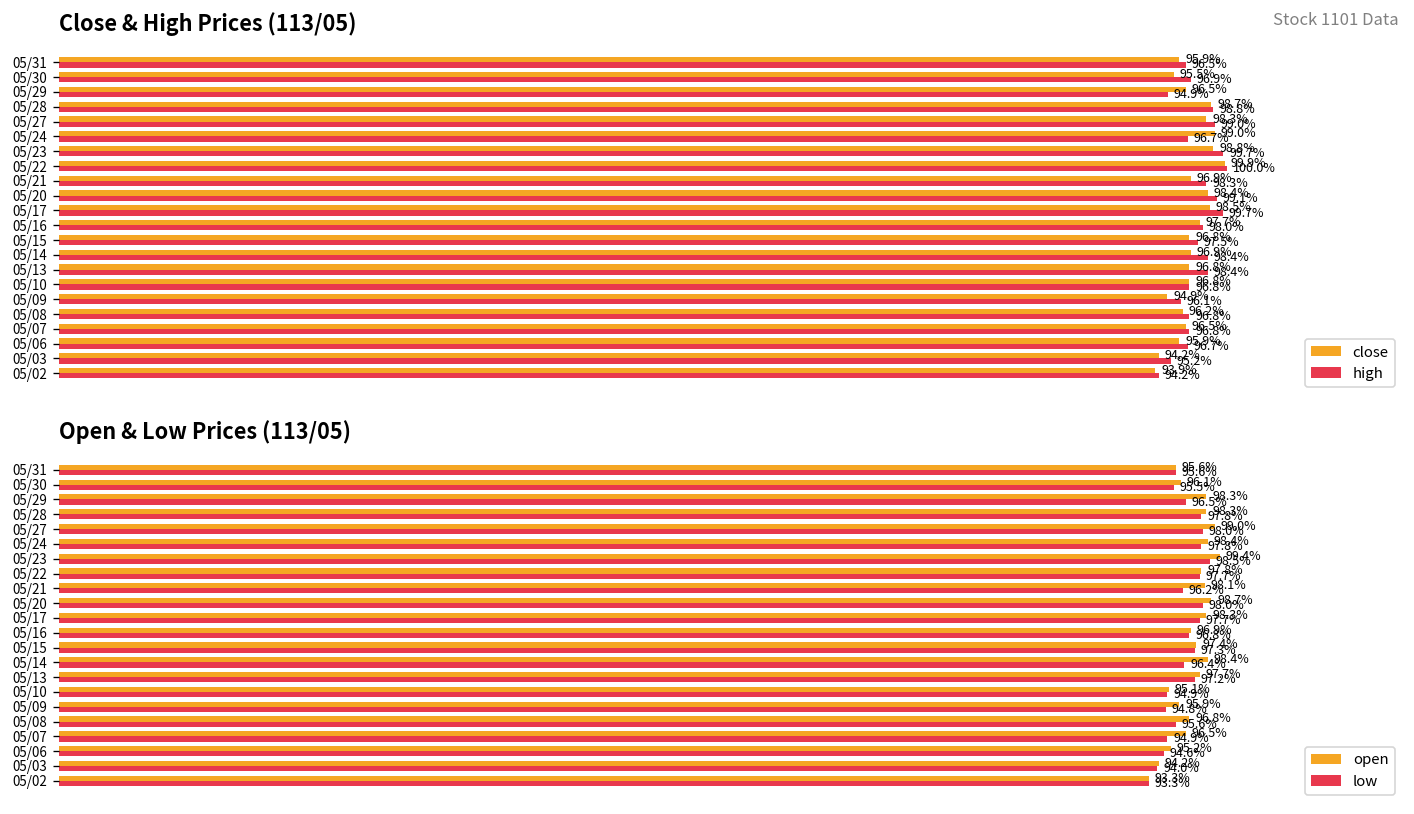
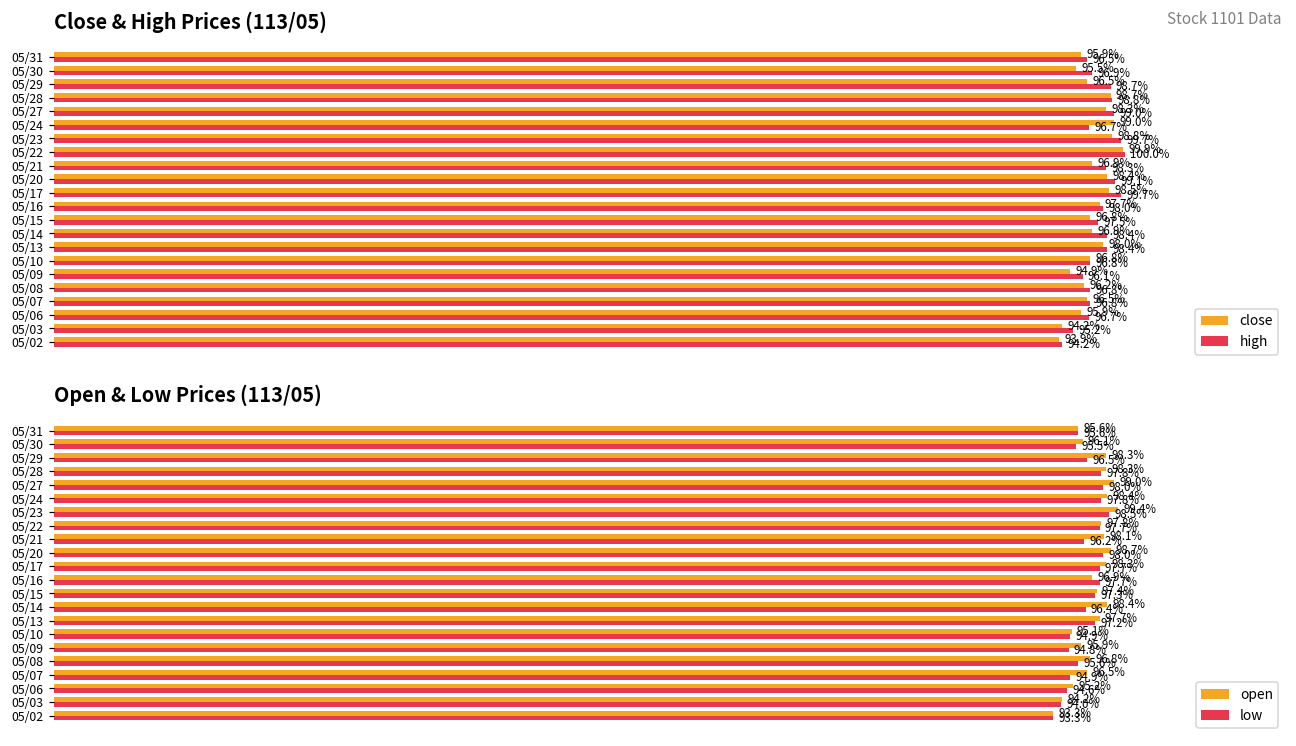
Close & High Prices (113/05), high, 05/29: 94.9% -> 98.7%
Close & High Prices (113/05), close, 05/13: 96.8% -> 98.0%
Open & Low Prices (113/05), low, 05/16: 96.8% -> 97.7%
